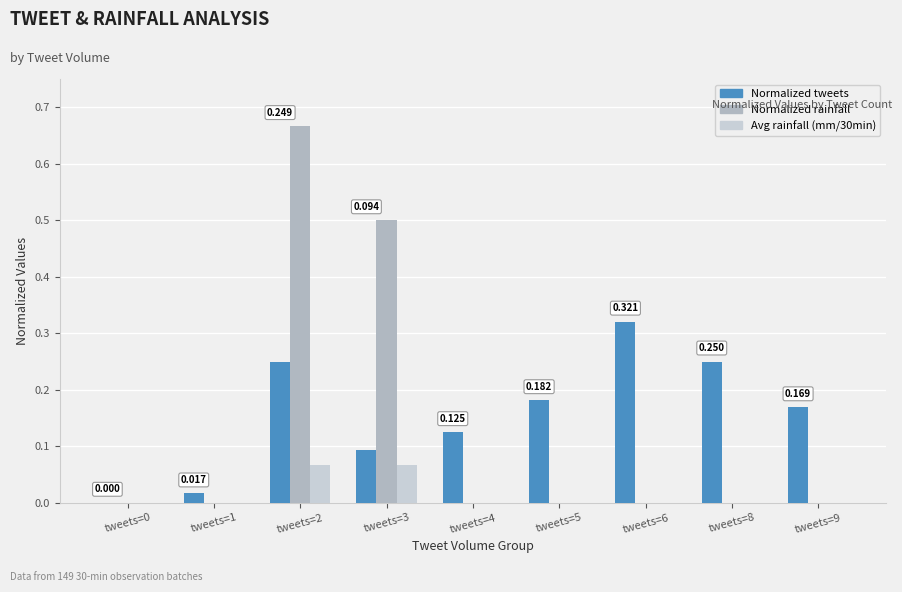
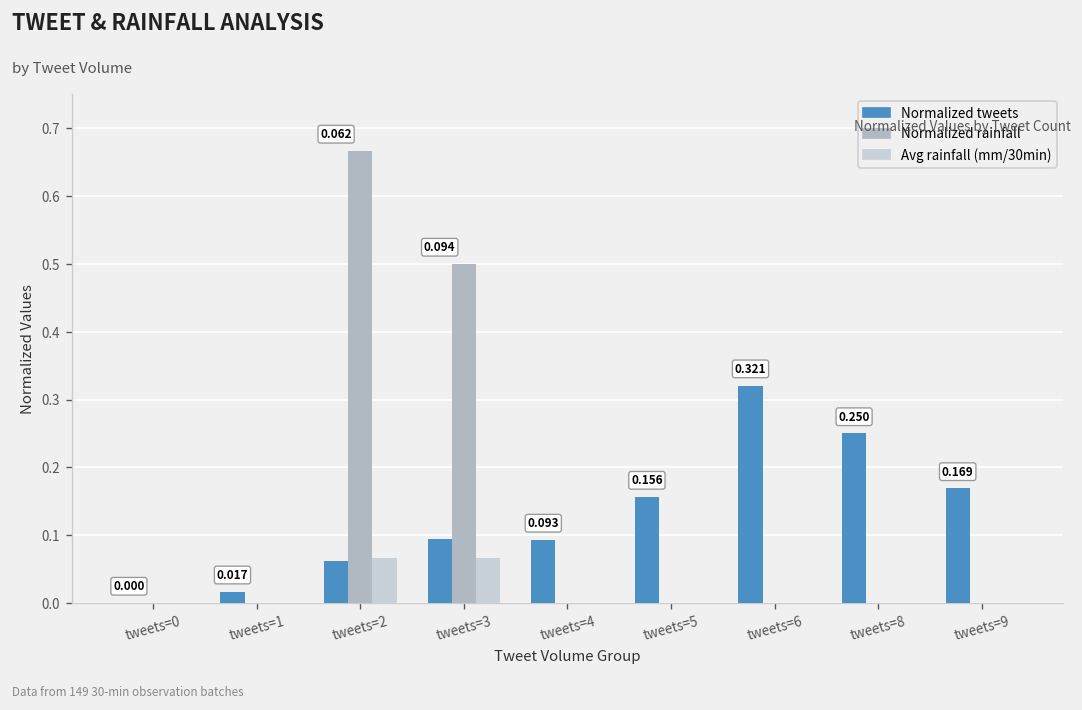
Normalized tweets, tweets=2: 0.249 -> 0.062
Normalized tweets, tweets=4: 0.125 -> 0.093
Normalized tweets, tweets=5: 0.182 -> 0.156
